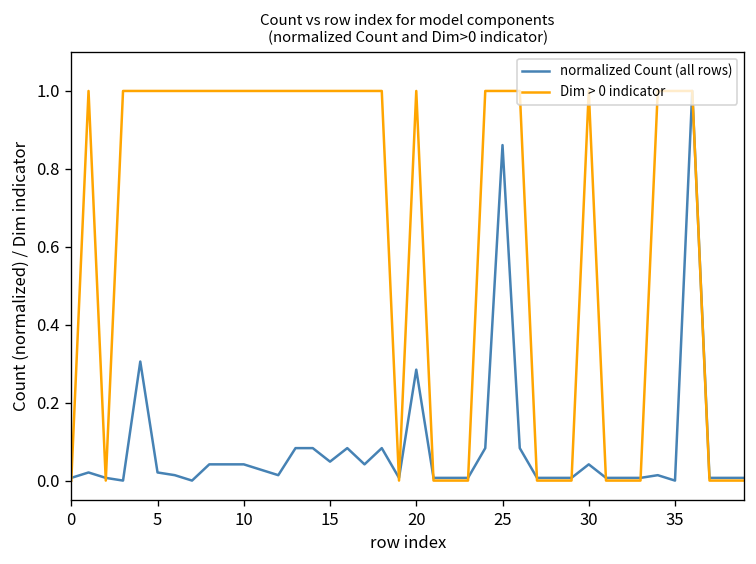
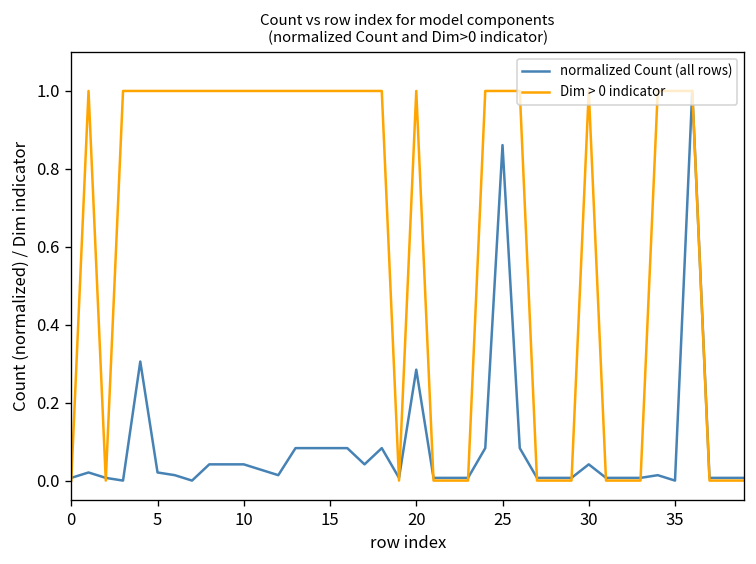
normalized Count (all rows), 15: 0.05 -> 0.08
